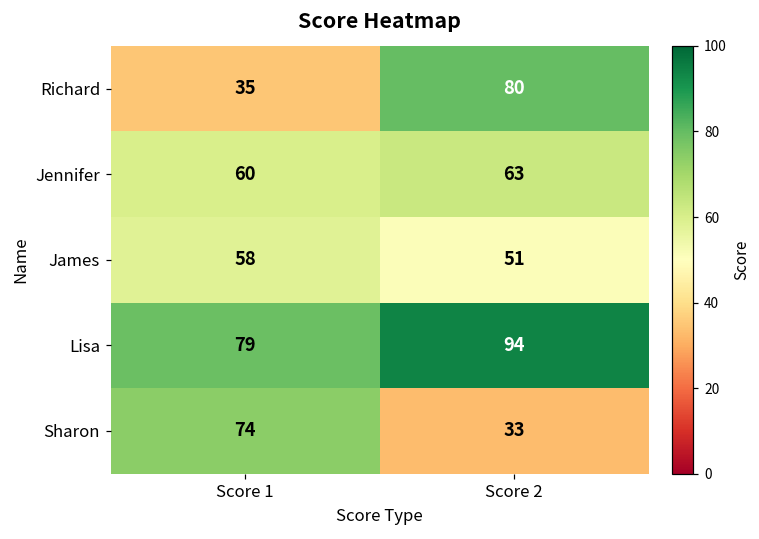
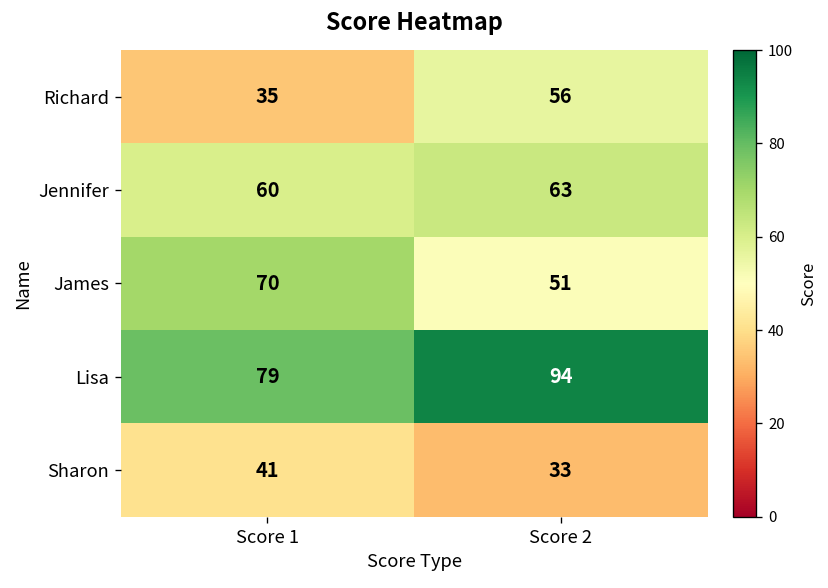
Richard, Score 2: 80 -> 56
James, Score 1: 58 -> 70
Sharon, Score 1: 74 -> 41
